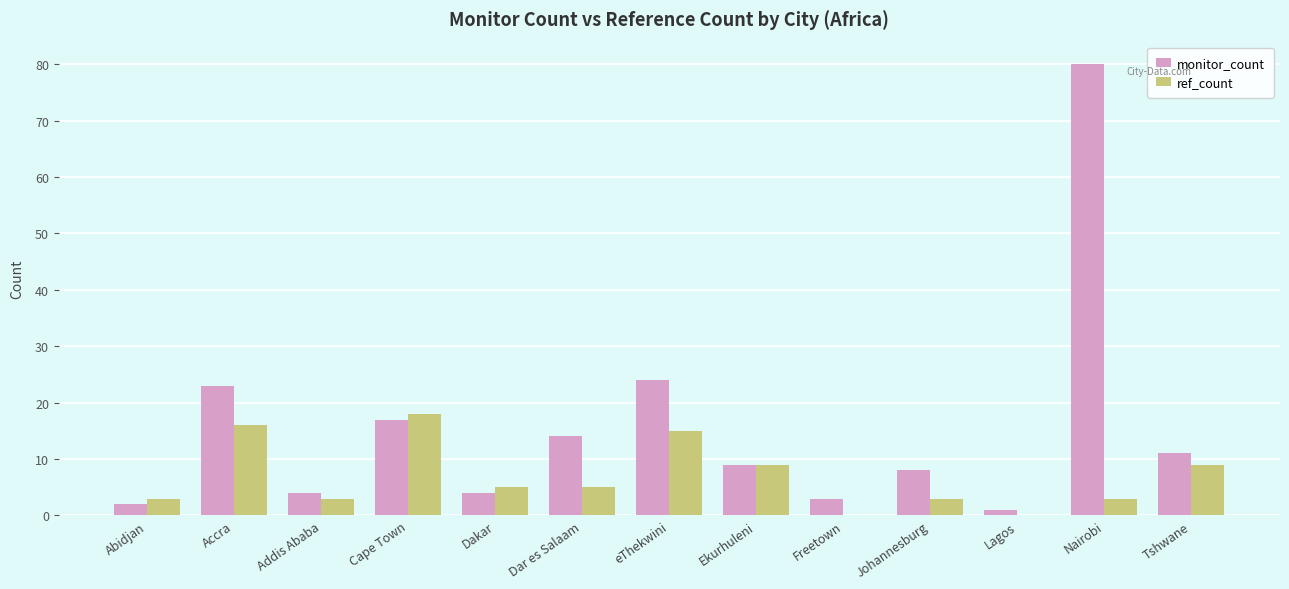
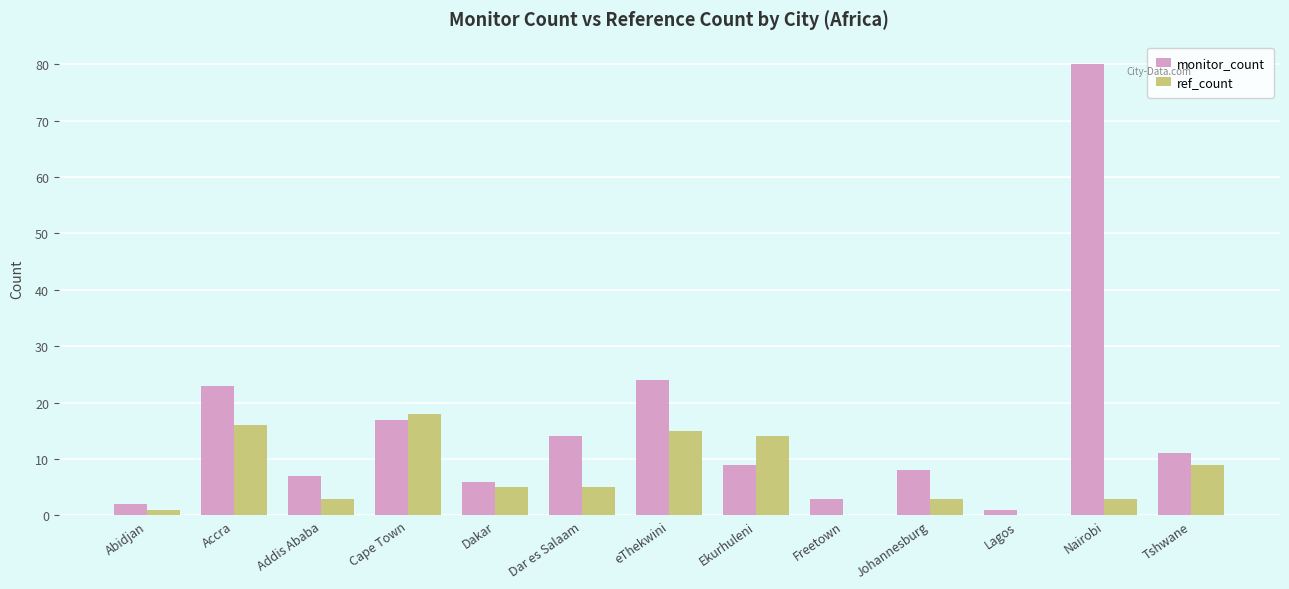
ref_count, Abidjan: 3 -> 1
monitor_count, Addis Ababa: 4 -> 7
monitor_count, Dakar: 4 -> 6
ref_count, Ekurhuleni: 9 -> 14
